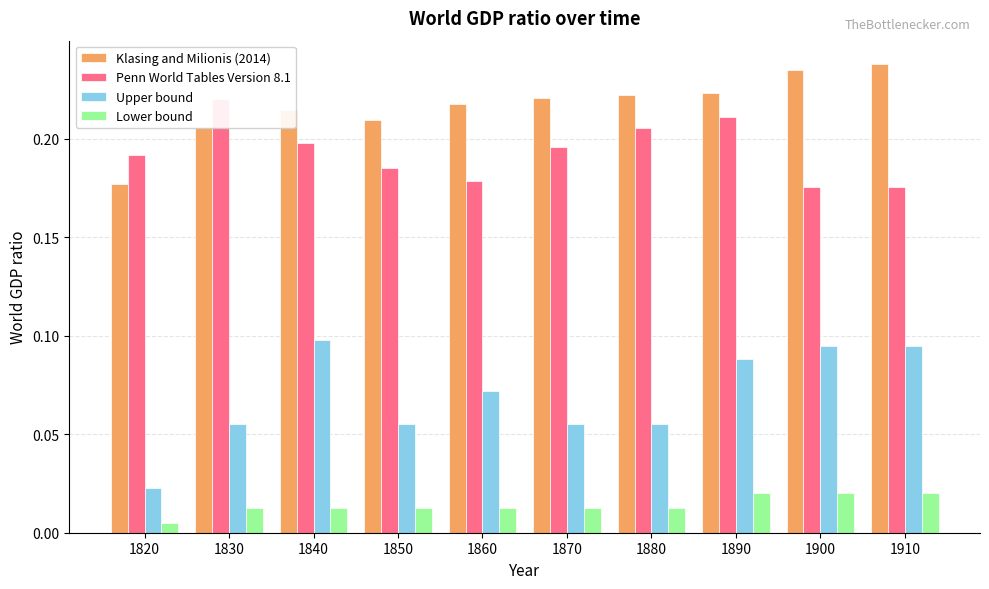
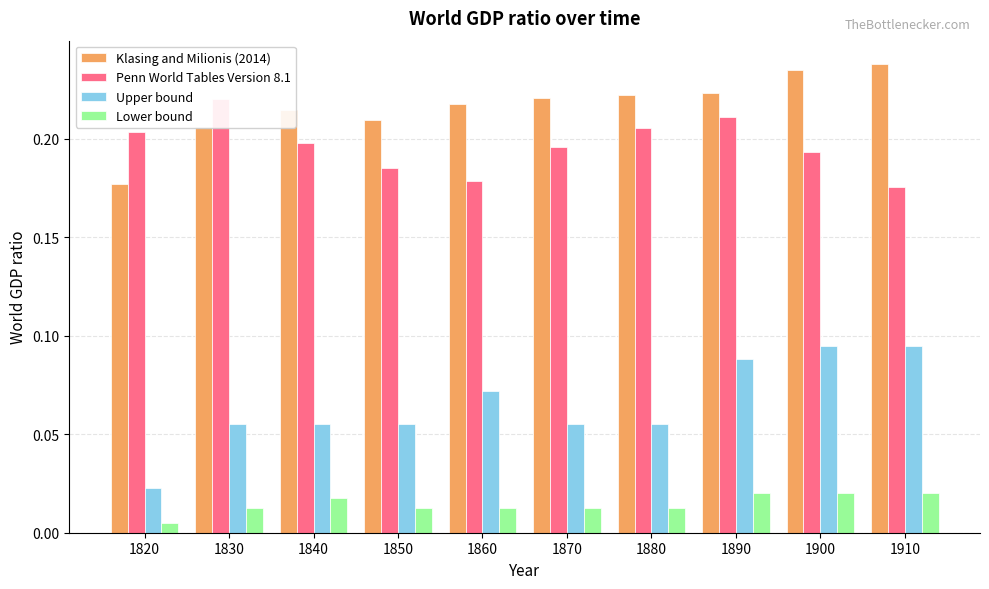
Penn World Tables Version 8.1, 1820: 0.192 -> 0.203
Upper bound, 1840: 0.098 -> 0.055
Lower bound, 1840: 0.013 -> 0.018
Penn World Tables Version 8.1, 1900: 0.175 -> 0.193
